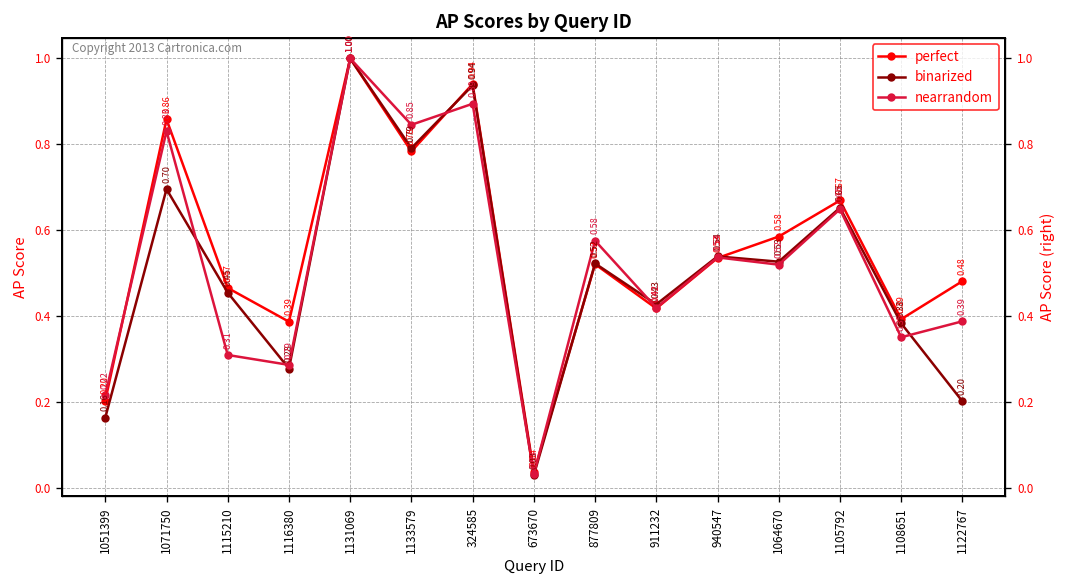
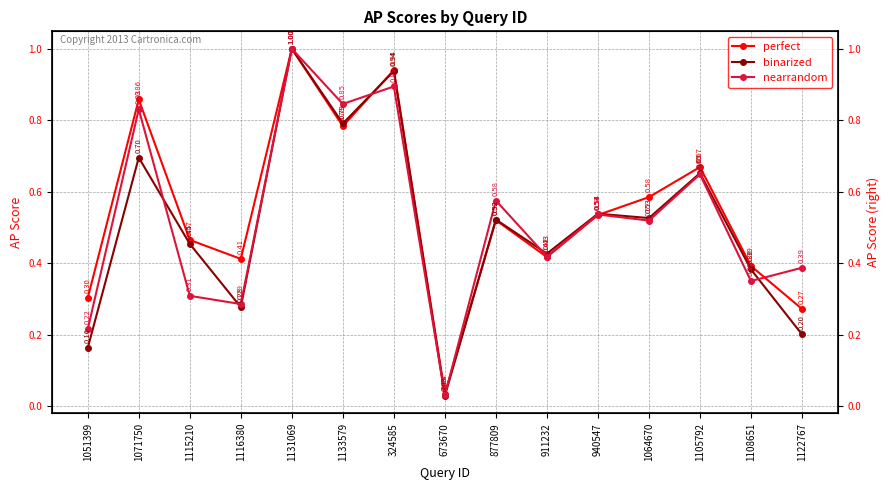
perfect, 1051399: 0.20 -> 0.30
perfect, 1116380: 0.39 -> 0.41
perfect, 1122767: 0.48 -> 0.27
